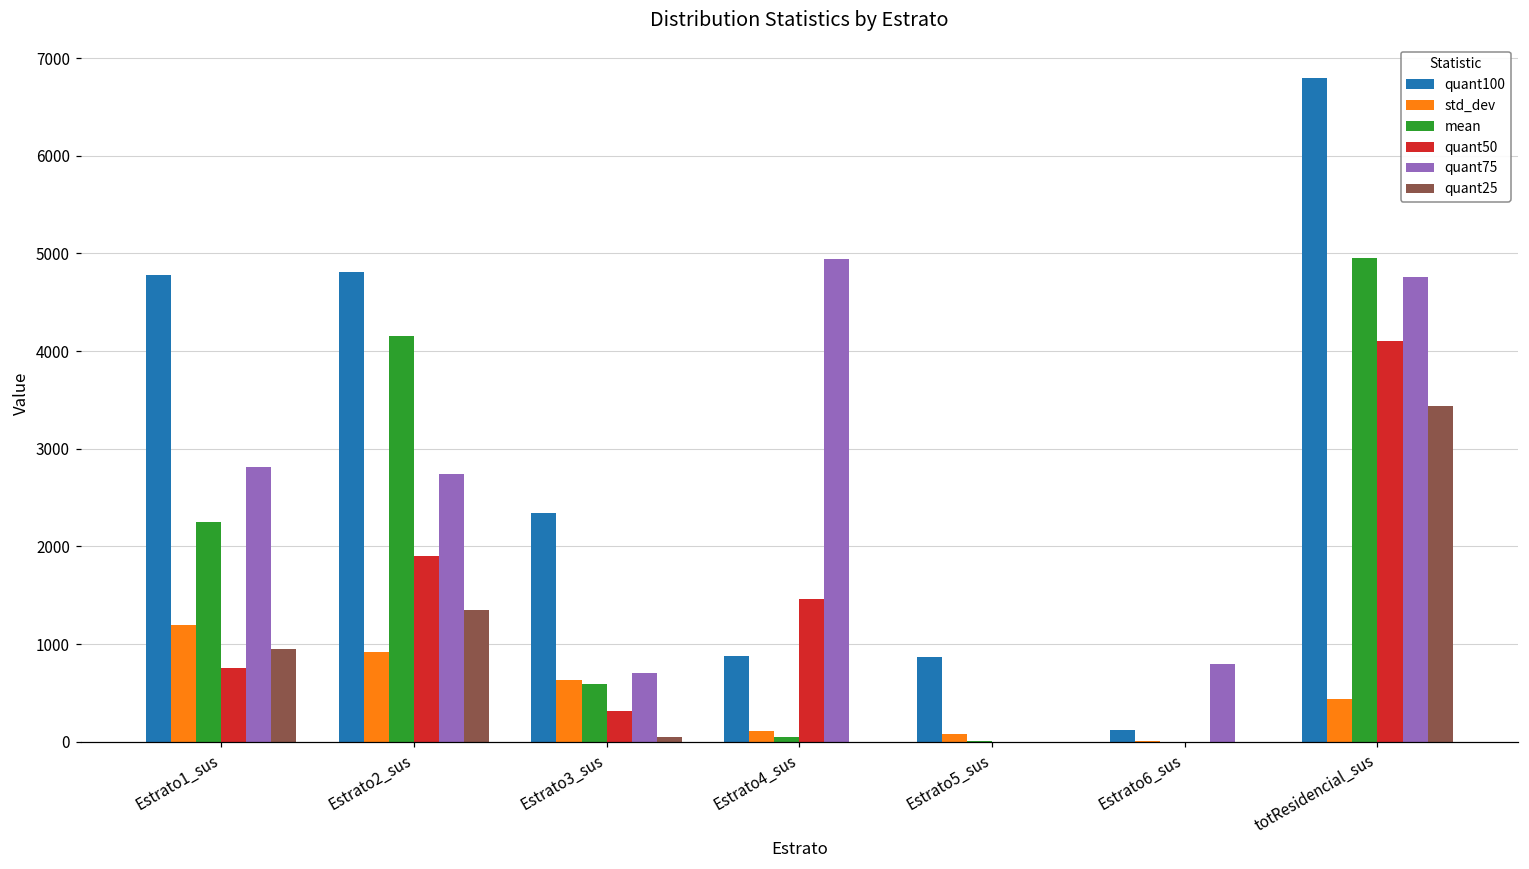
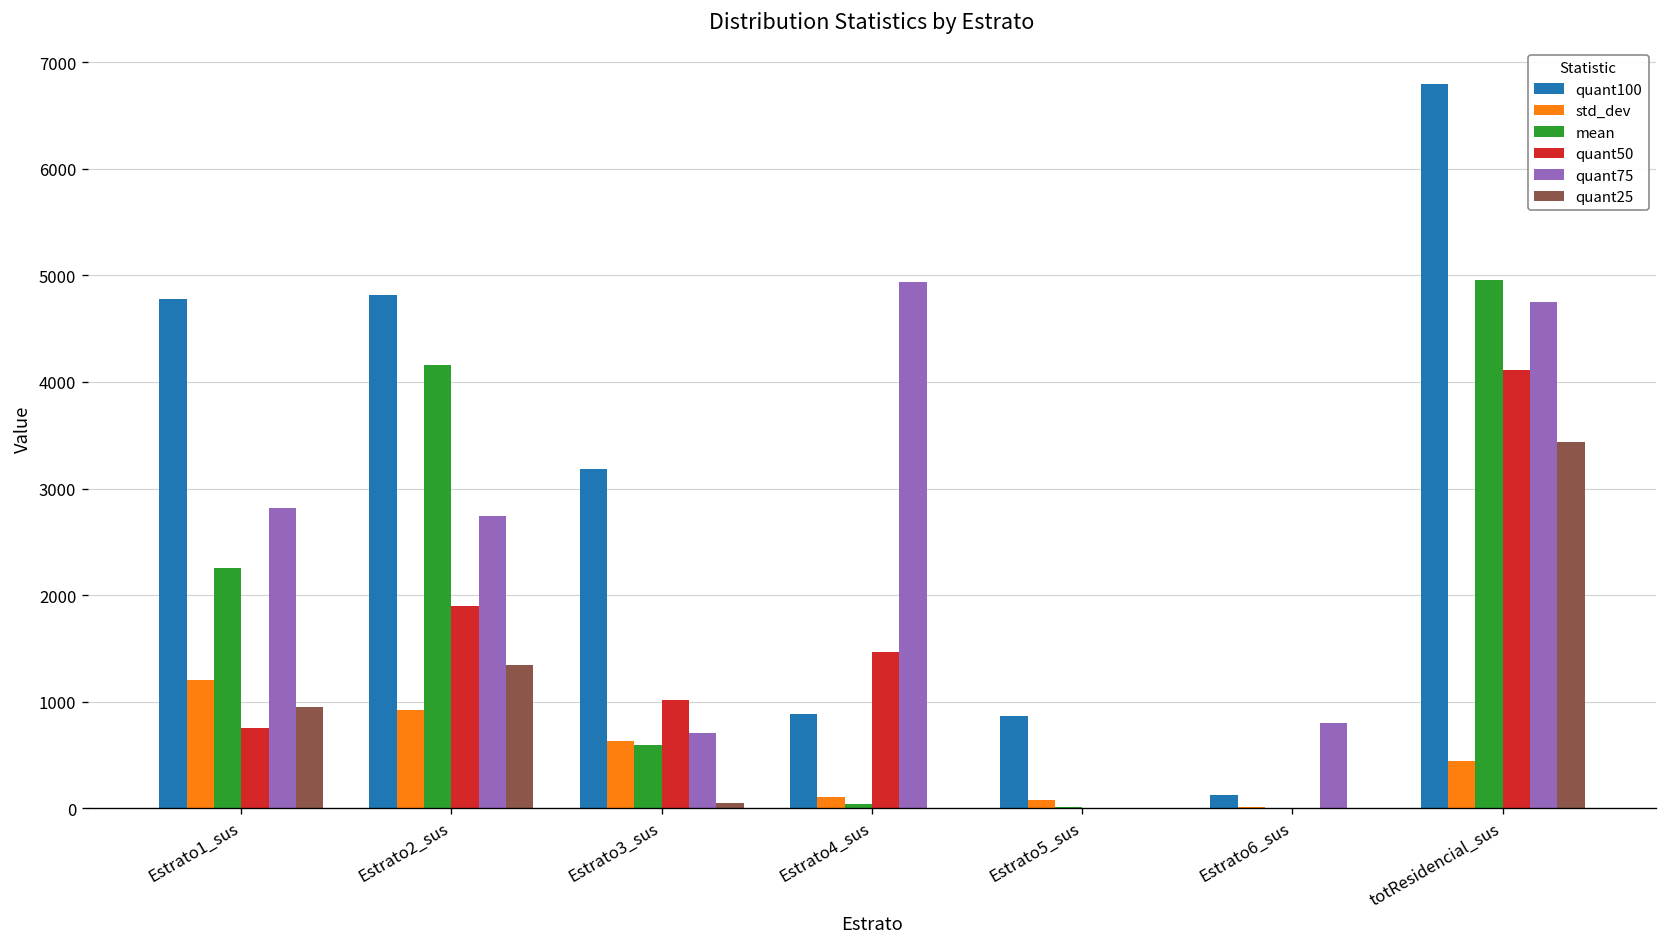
quant100, Estrato3_sus: 2300 -> 3200
quant50, Estrato3_sus: 300 -> 1000
